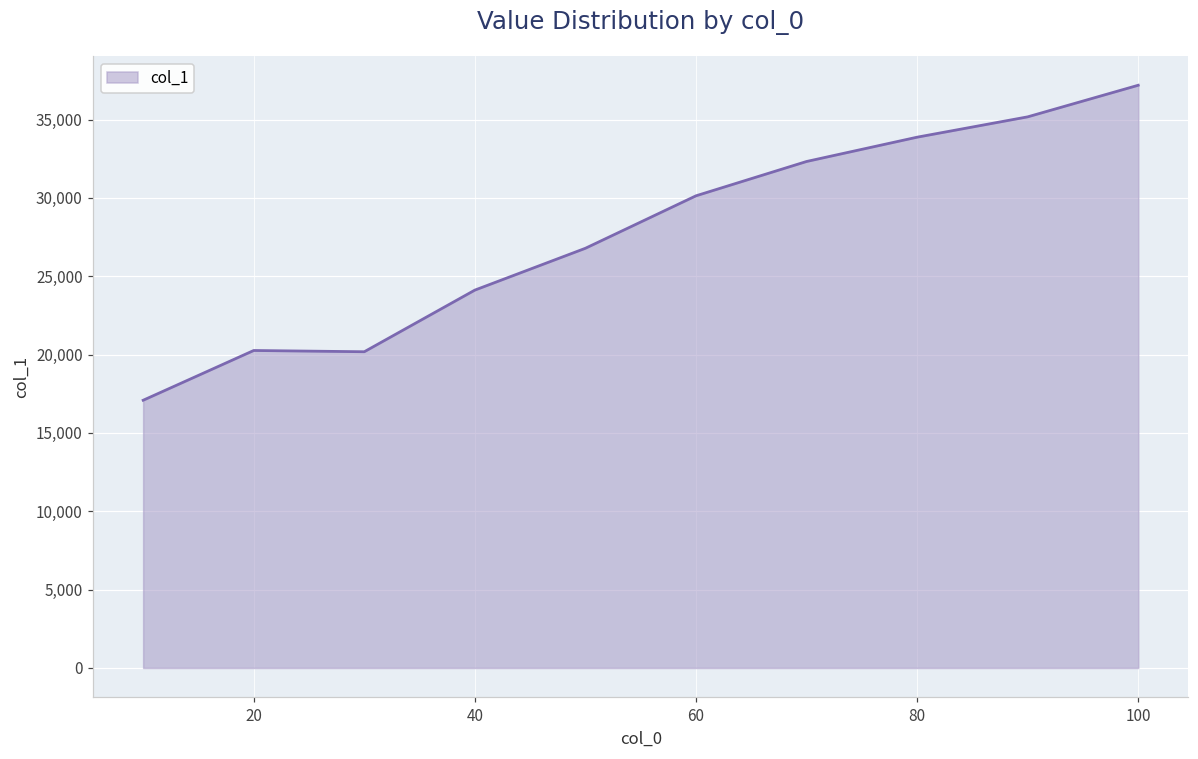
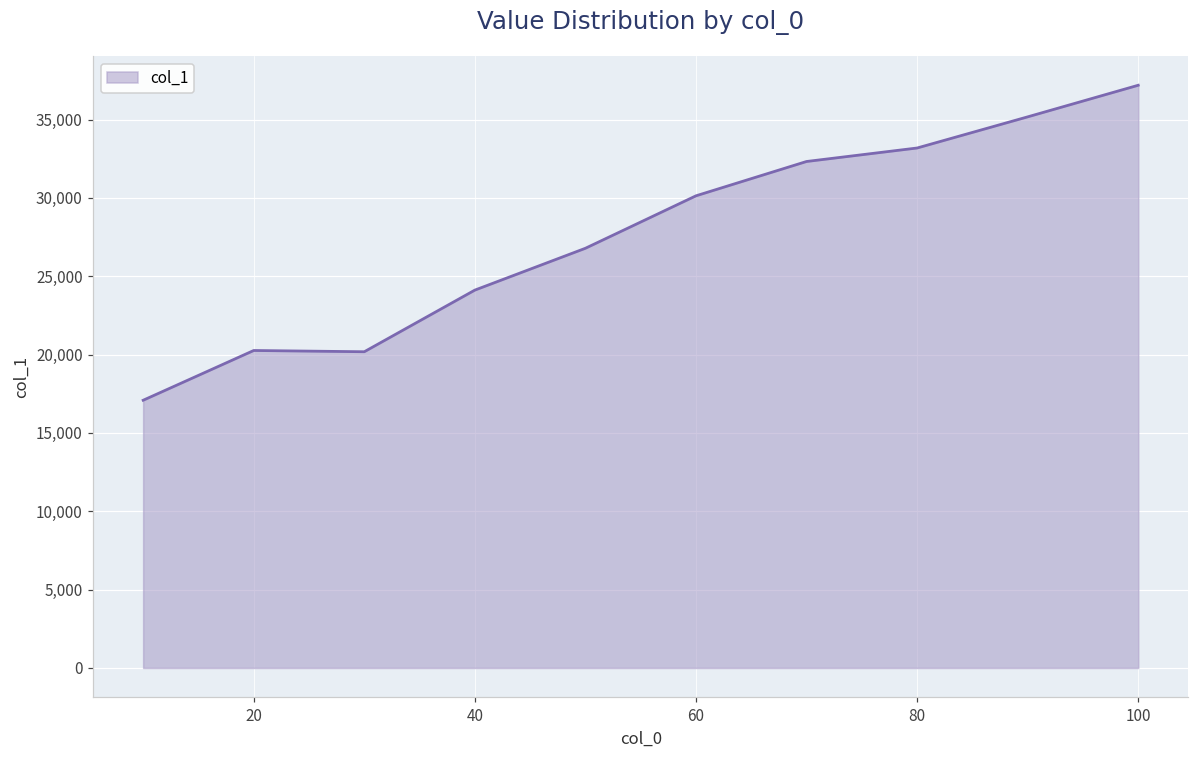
80: 33,900 -> 33,200
